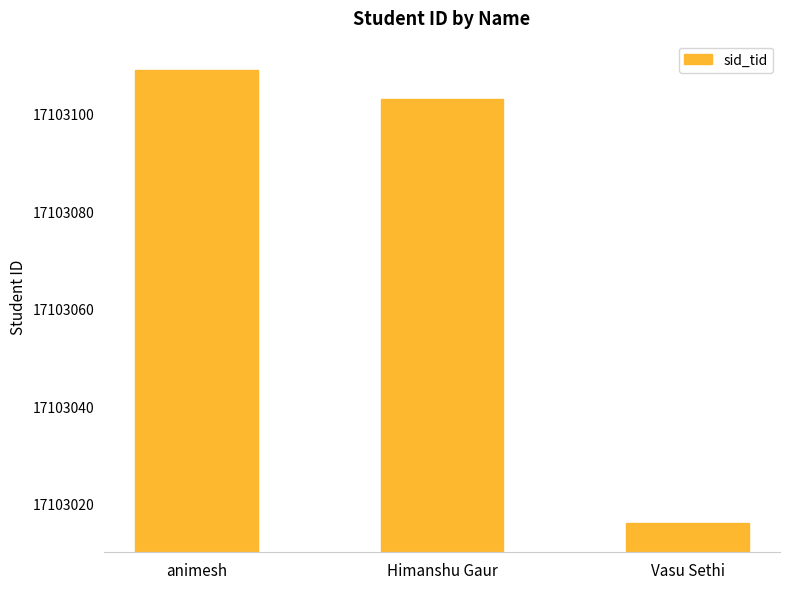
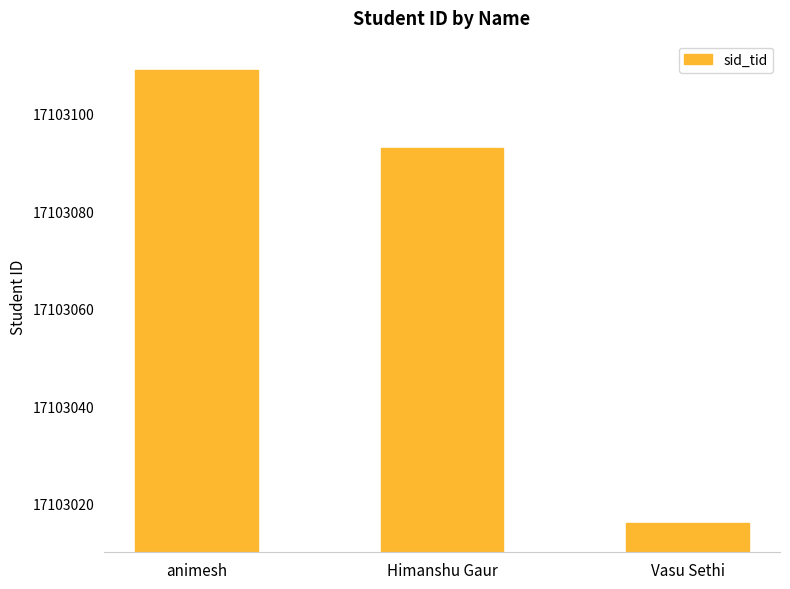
Himanshu Gaur: 17103103 -> 17103093
